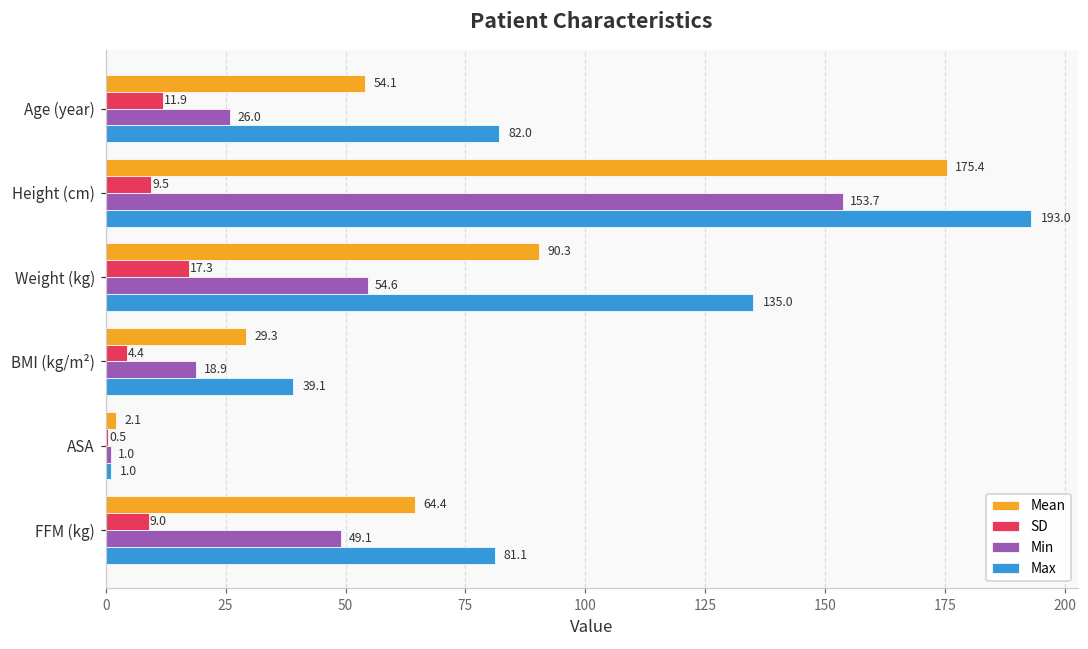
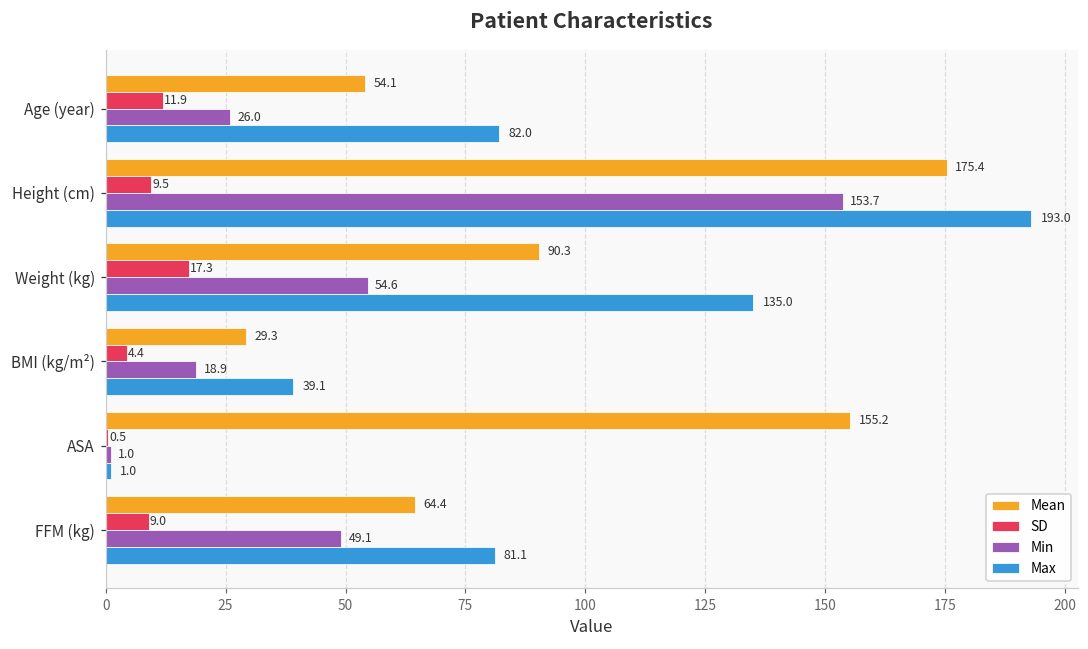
Mean, ASA: 2.1 -> 155.2
